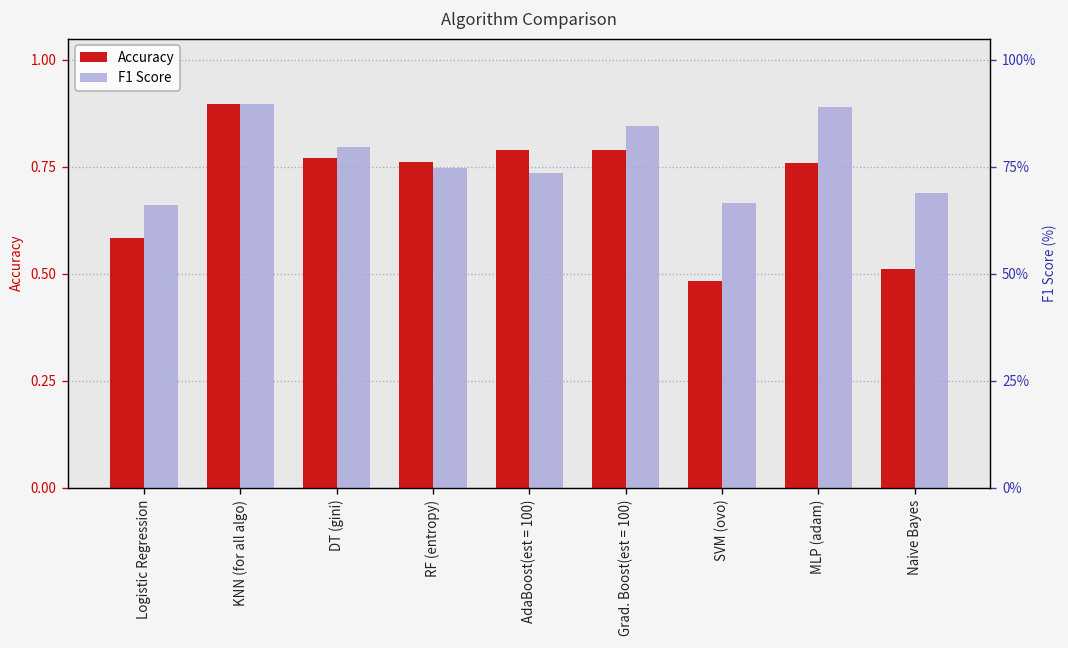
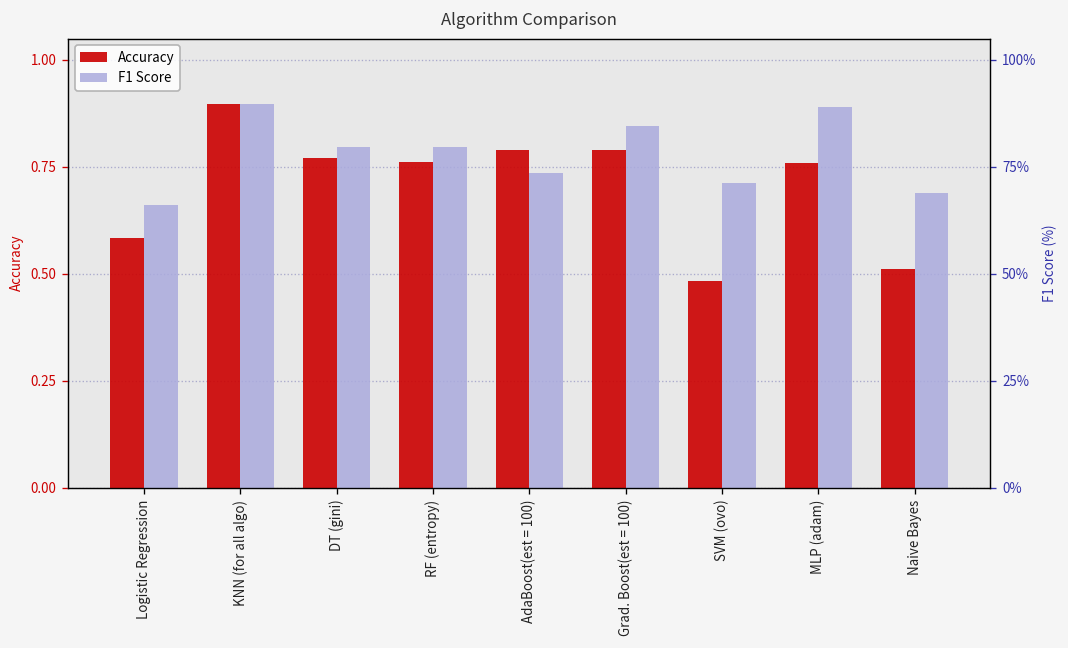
F1 Score, RF (entropy): 0.75 -> 0.80
F1 Score, SVM (ovo): 0.67 -> 0.71
